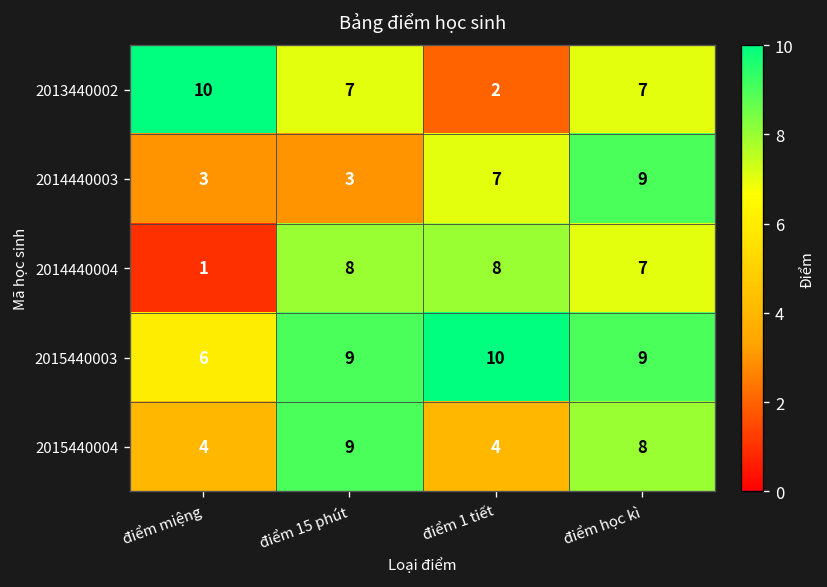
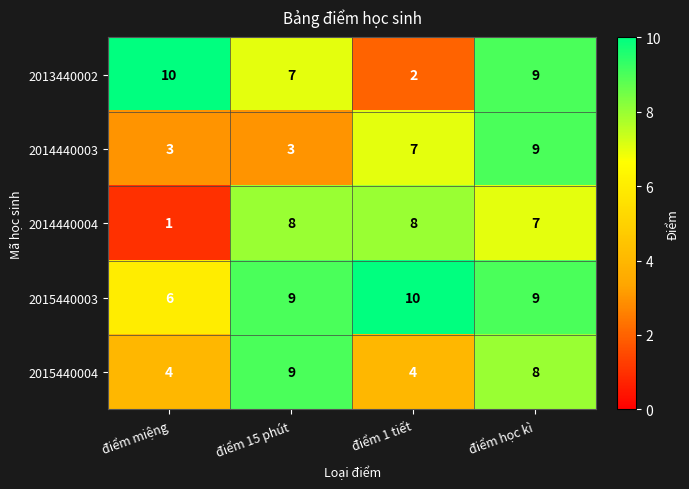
2013440002, điểm học kì: 7 -> 9
